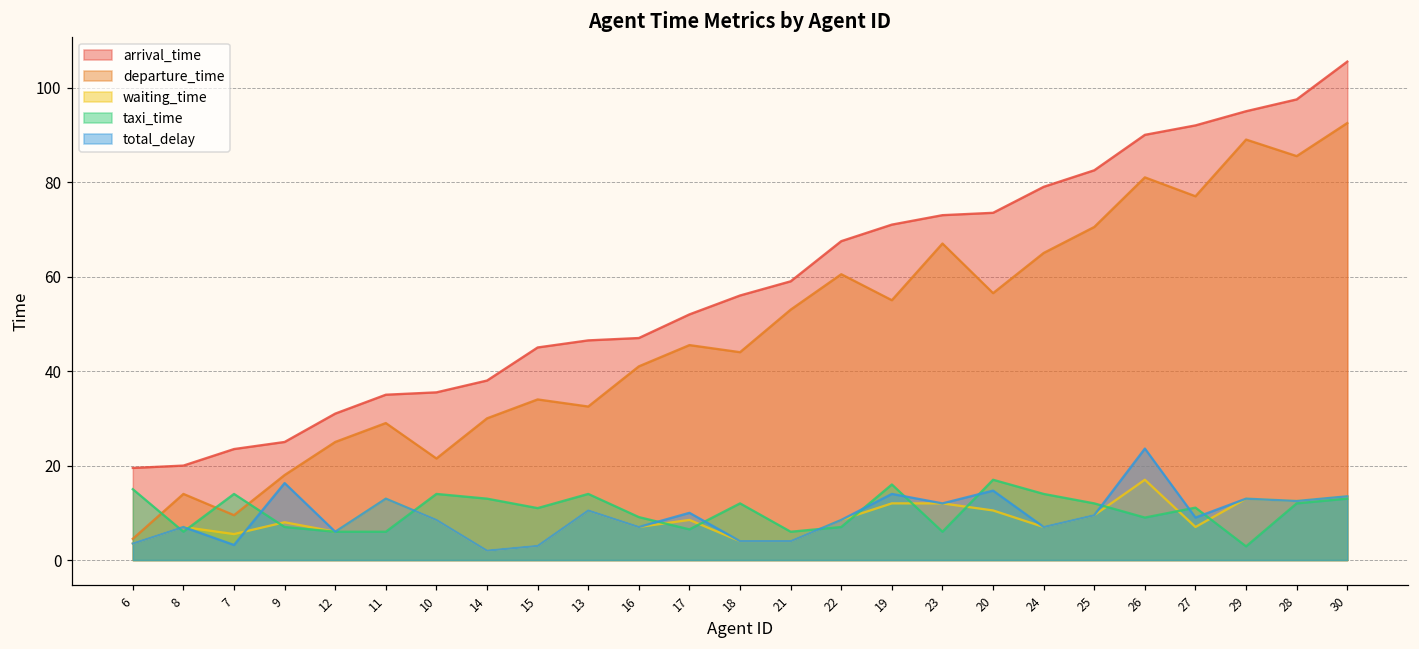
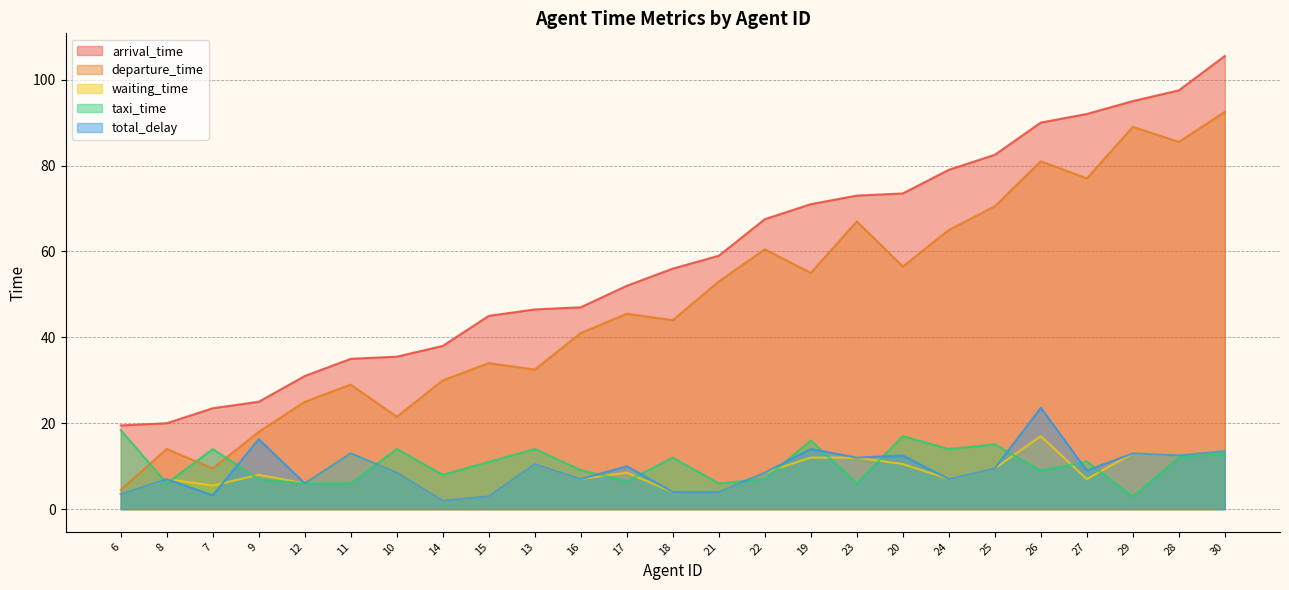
taxi_time, 6: 15 -> 18
taxi_time, 14: 13 -> 8
total_delay, 20: 15 -> 13
taxi_time, 25: 12 -> 15
